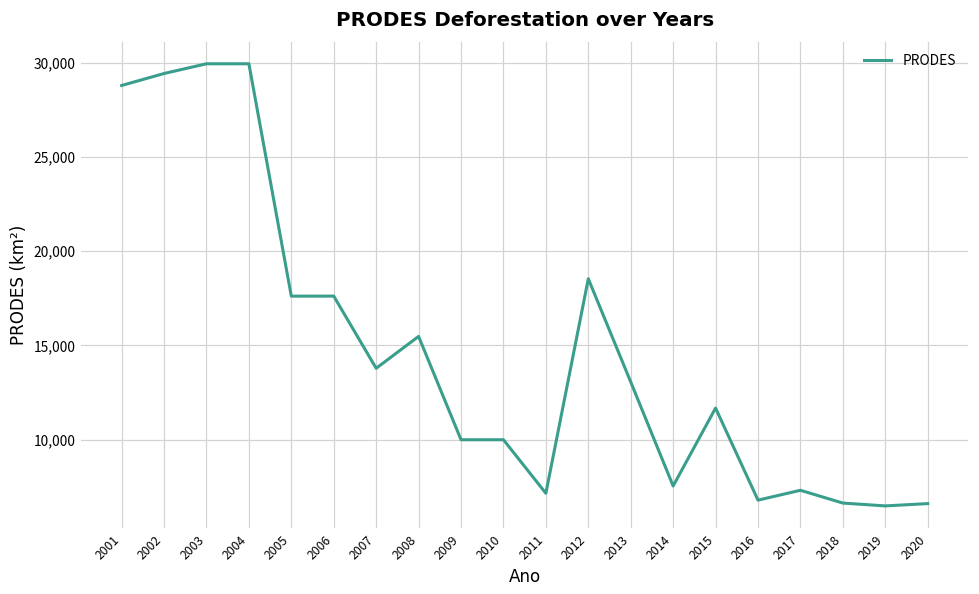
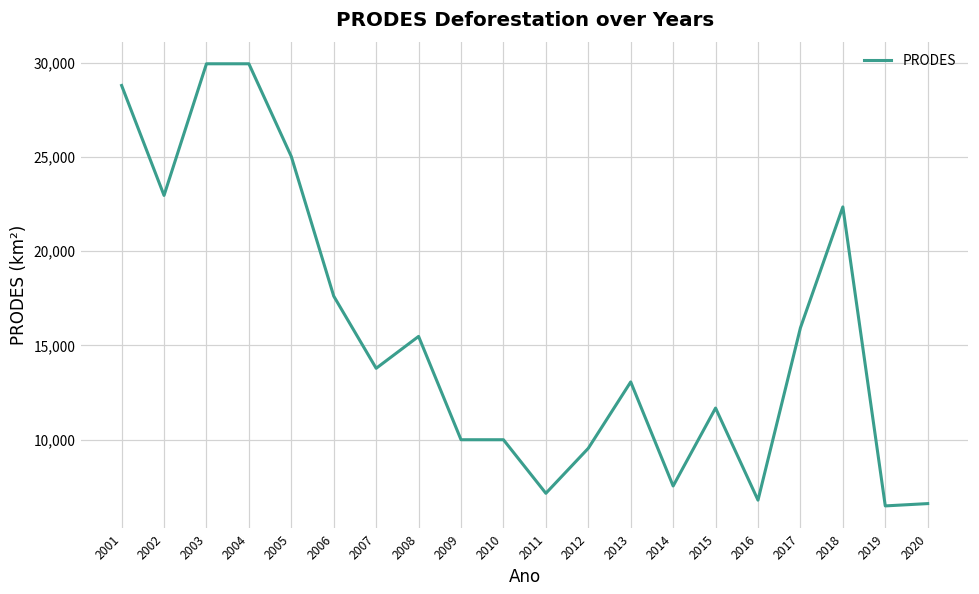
2002: 29,400 -> 23,000
2005: 17,600 -> 25,000
2012: 18,500 -> 9,500
2017: 7,300 -> 15,900
2018: 6,600 -> 22,300
